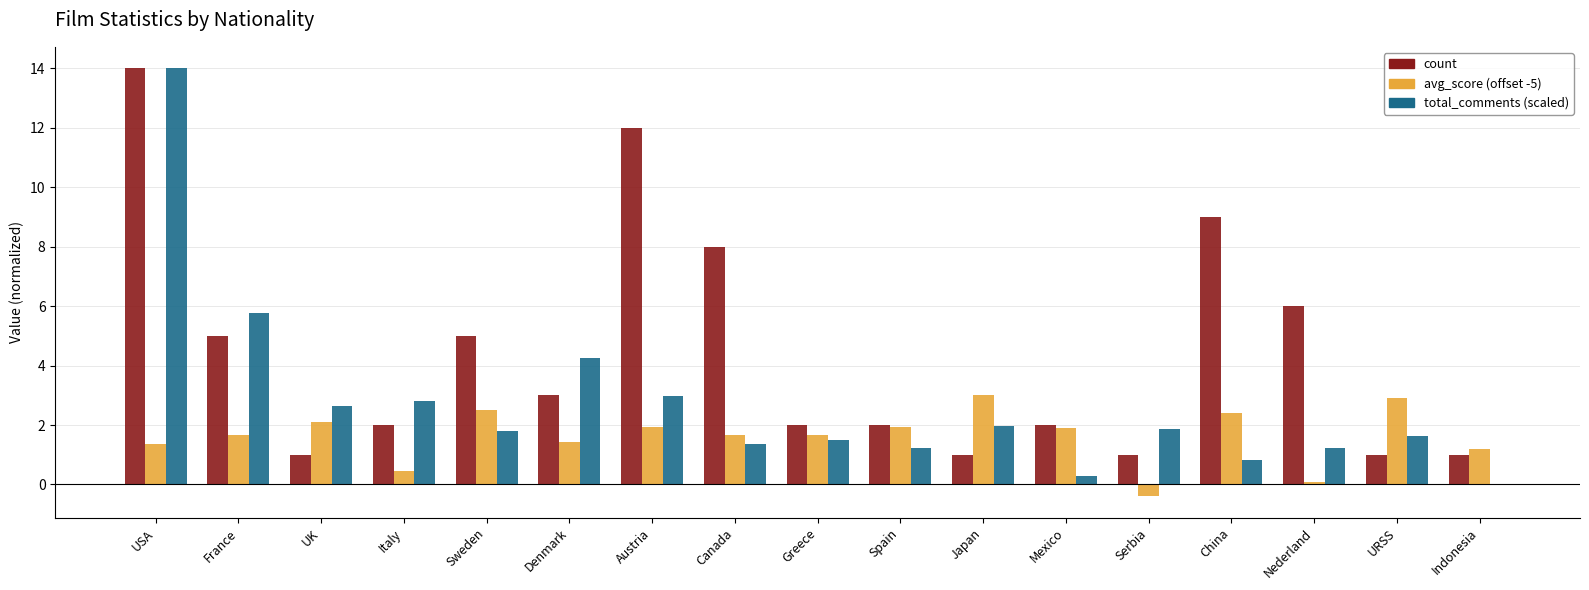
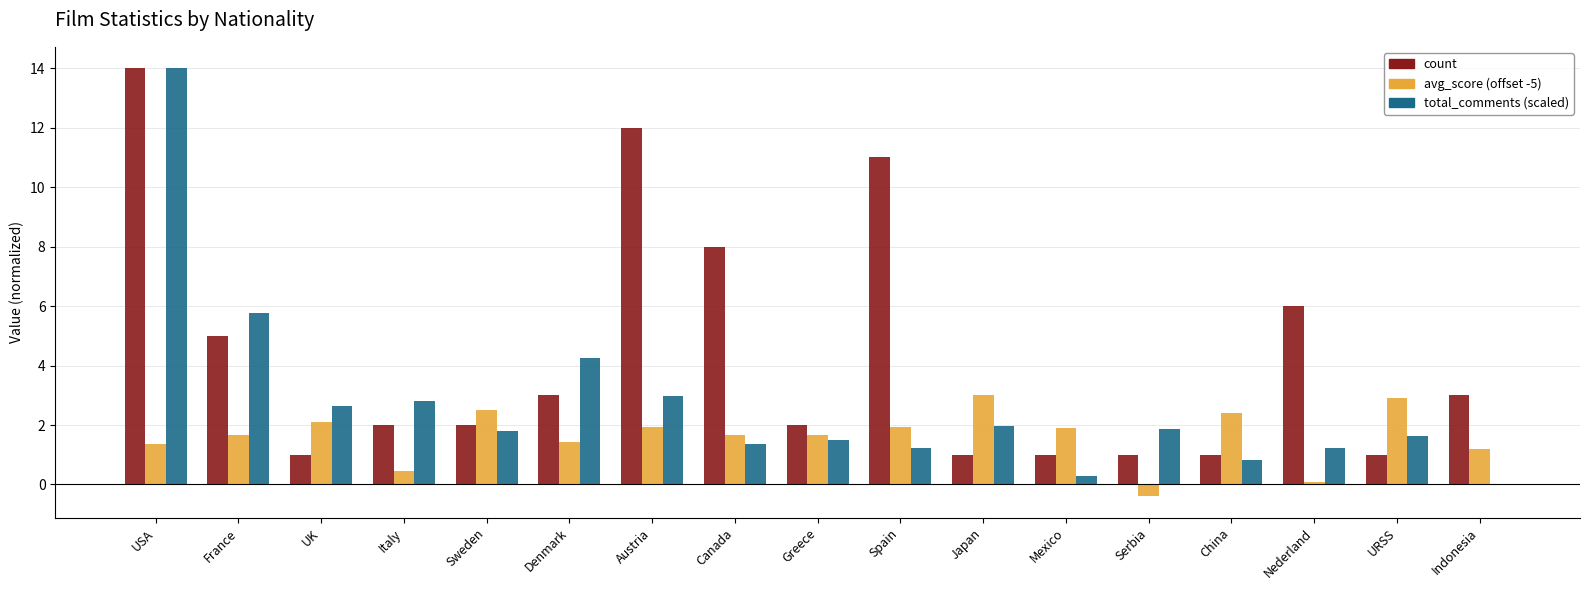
count, Sweden: 5 -> 2
count, Spain: 2 -> 11
count, Mexico: 2 -> 1
count, China: 9 -> 1
count, Indonesia: 1 -> 3
